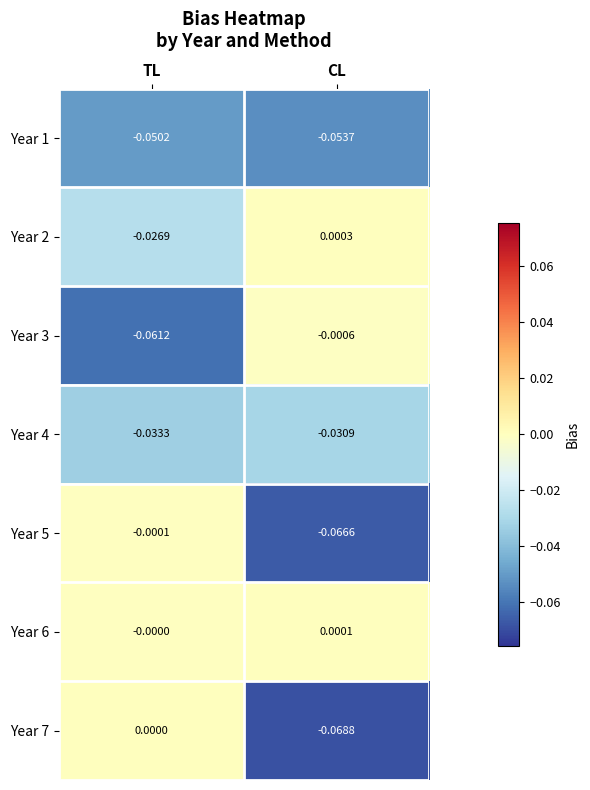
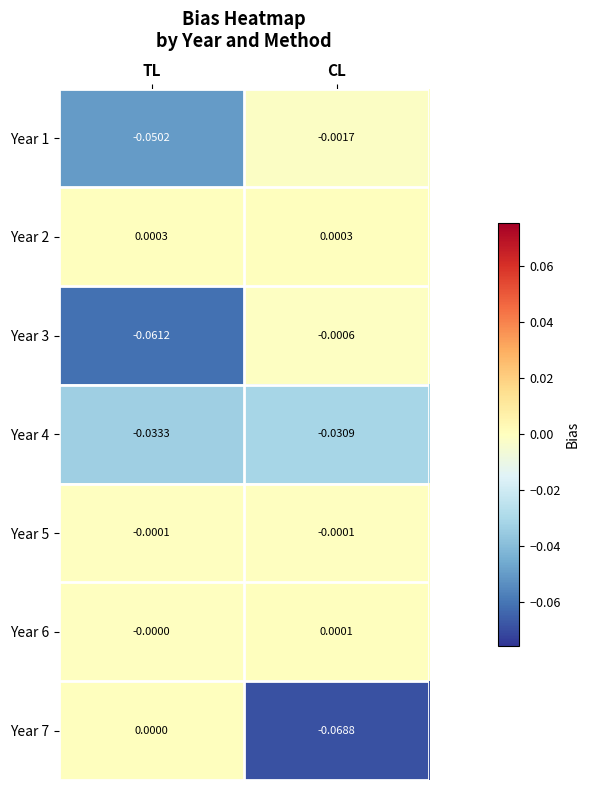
Year 1, CL: -0.0537 -> -0.0017
Year 2, TL: -0.0269 -> 0.0003
Year 5, CL: -0.0666 -> -0.0001
